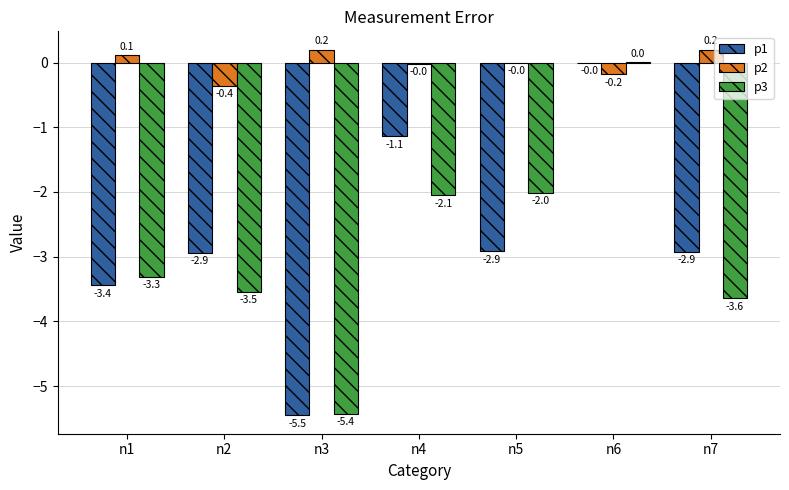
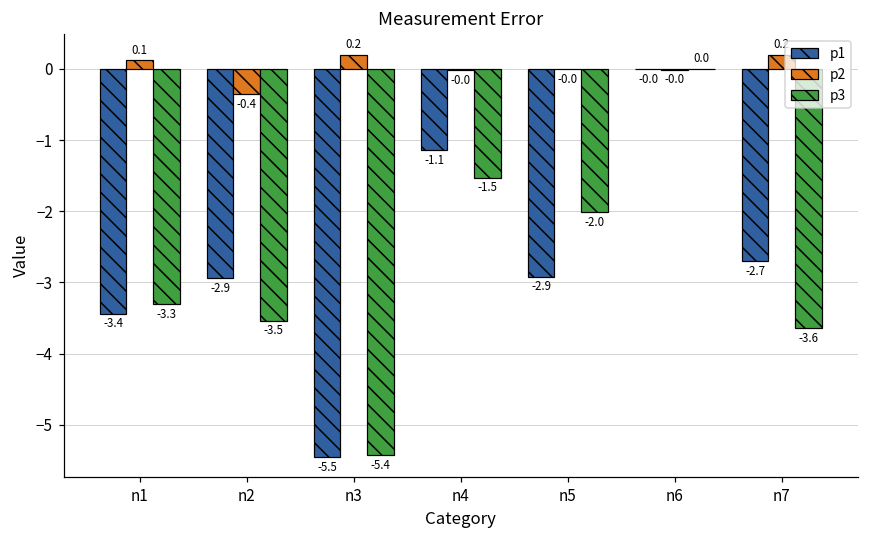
p3, n4: -2.1 -> -1.5
p2, n6: -0.2 -> -0.0
p1, n7: -2.9 -> -2.7
